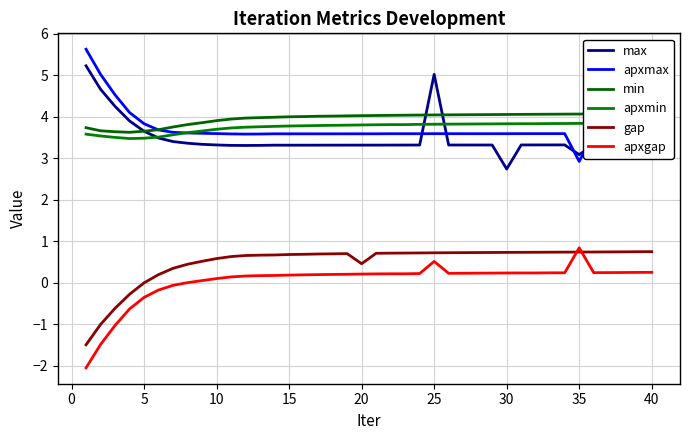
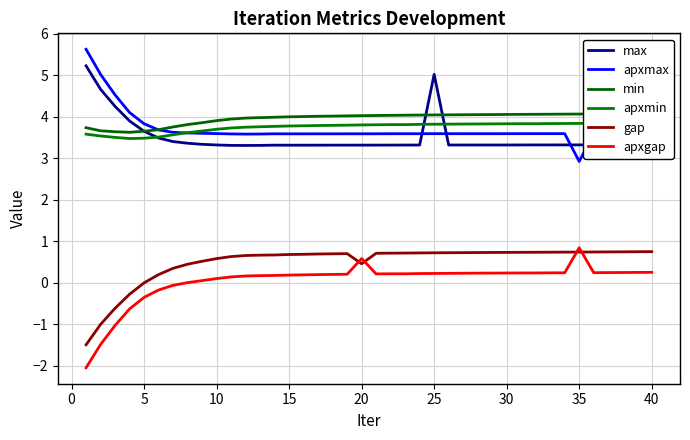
apxgap, 20: 0.2 -> 0.6
apxgap, 25: 0.5 -> 0.2
max, 30: 2.7 -> 3.3
max, 35: 3.1 -> 3.3
